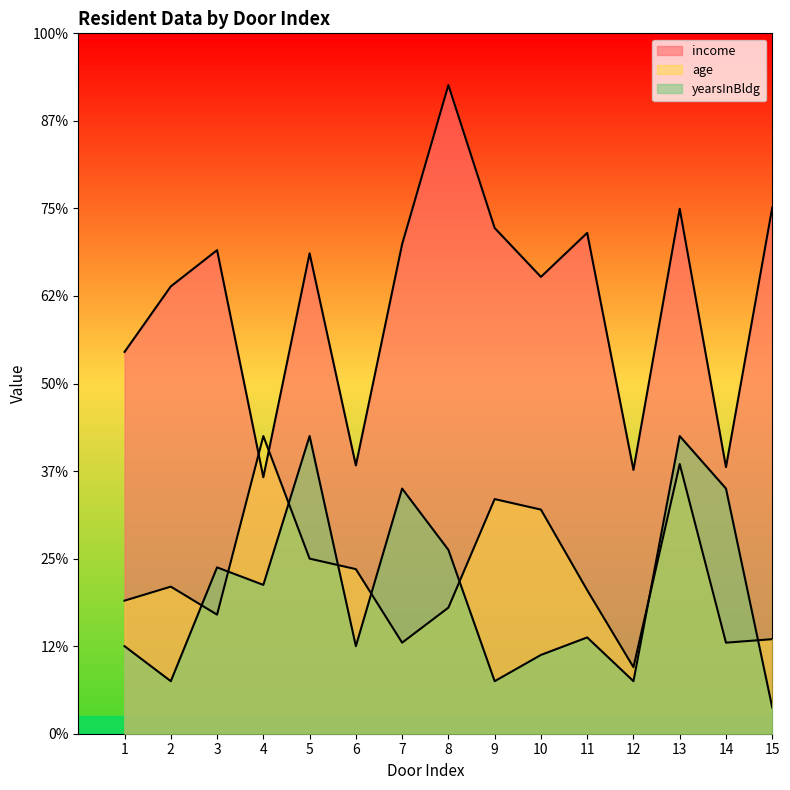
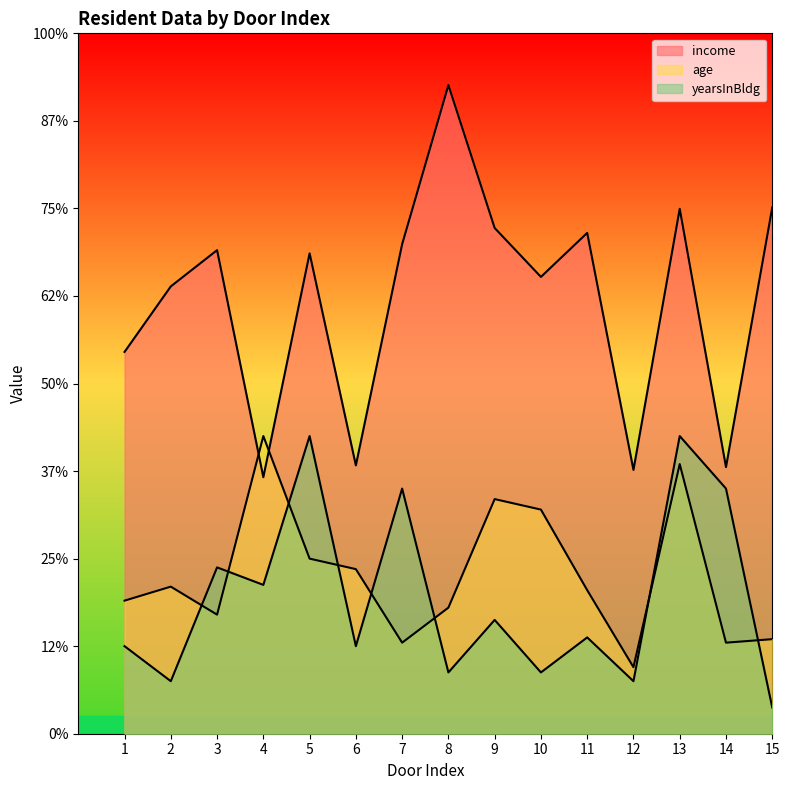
yearsInBldg, 8: 26% -> 9%
yearsInBldg, 9: 8% -> 16%
yearsInBldg, 10: 11% -> 9%
